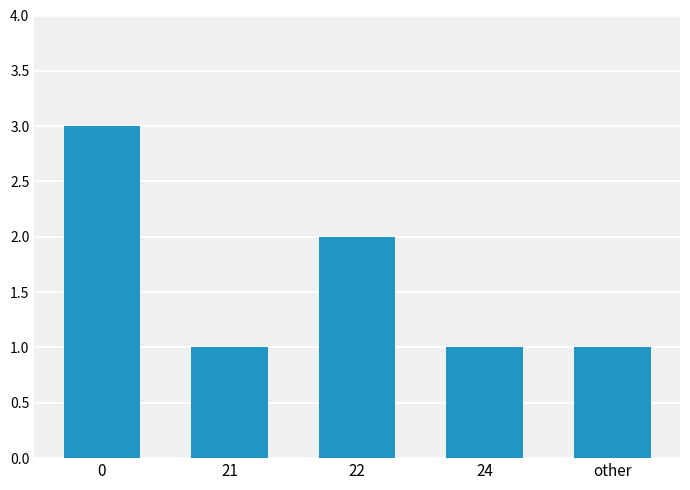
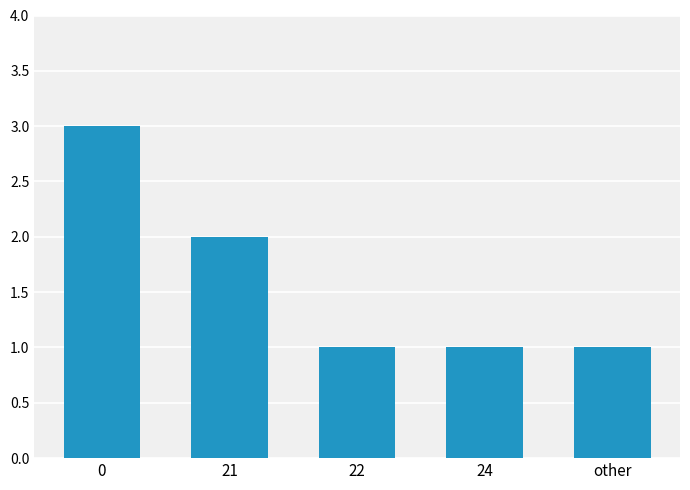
21: 1 -> 2
22: 2 -> 1
